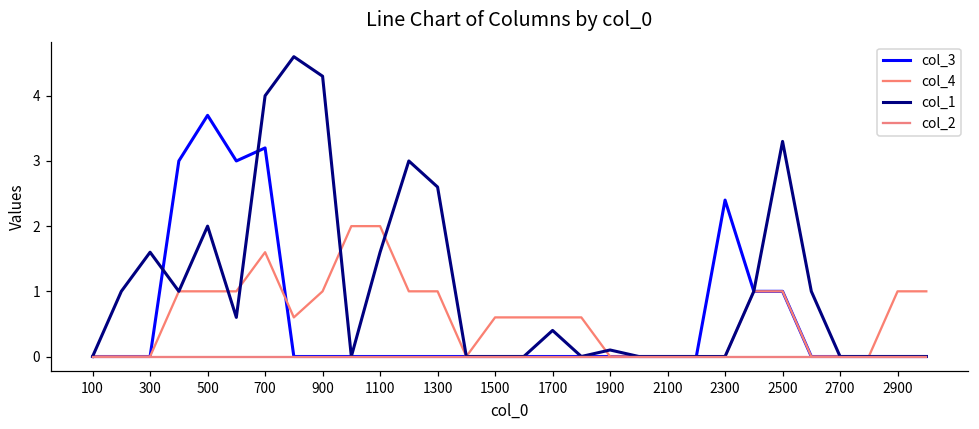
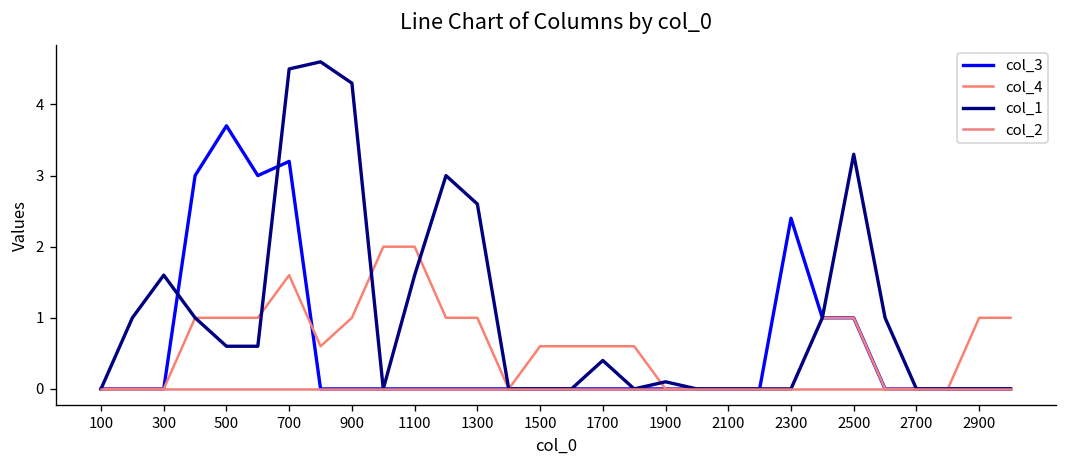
col_1, 500: 2.0 -> 0.6
col_1, 700: 4.0 -> 4.5
